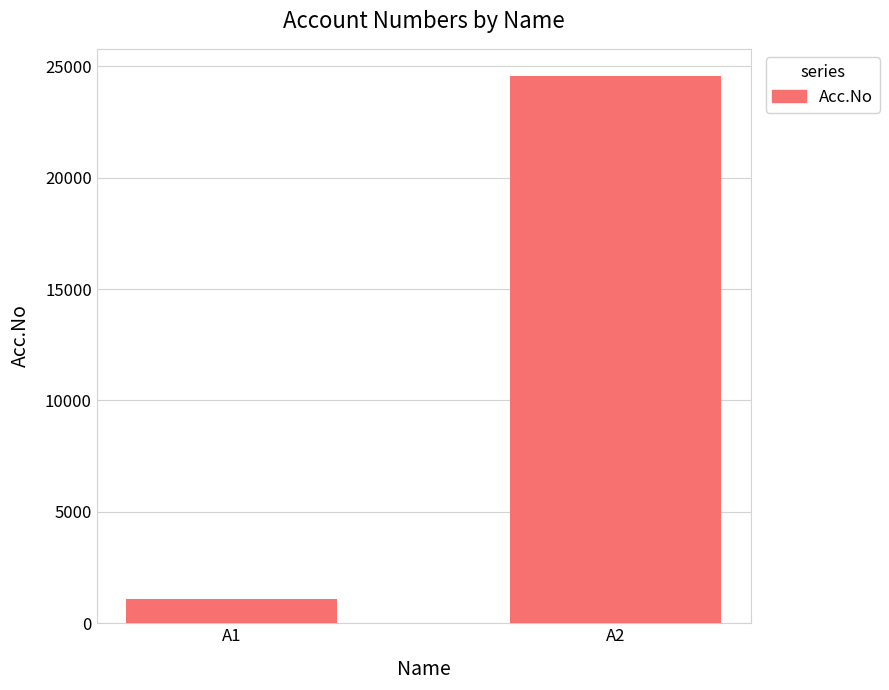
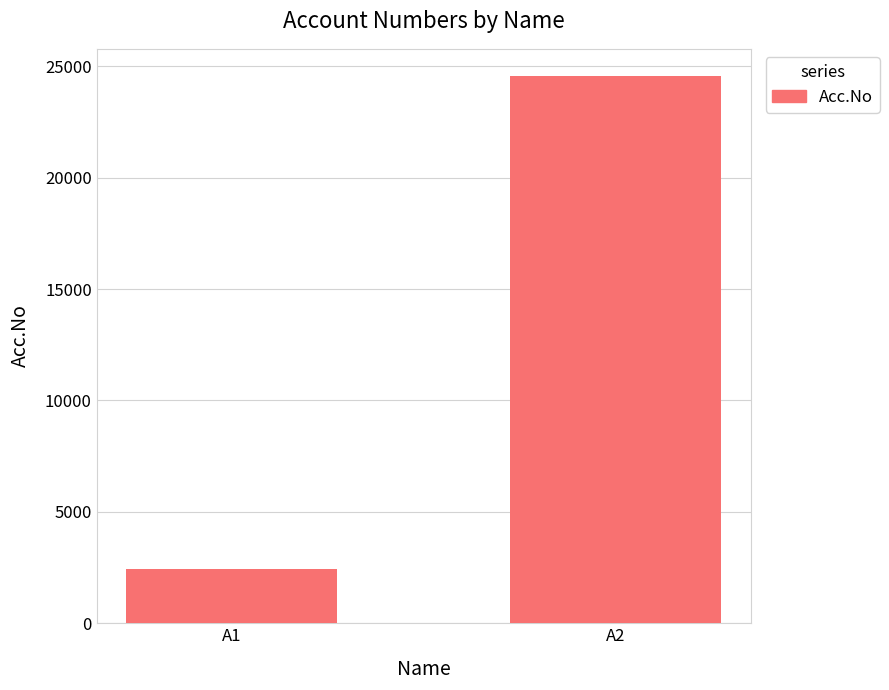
A1: 1100 -> 2500
